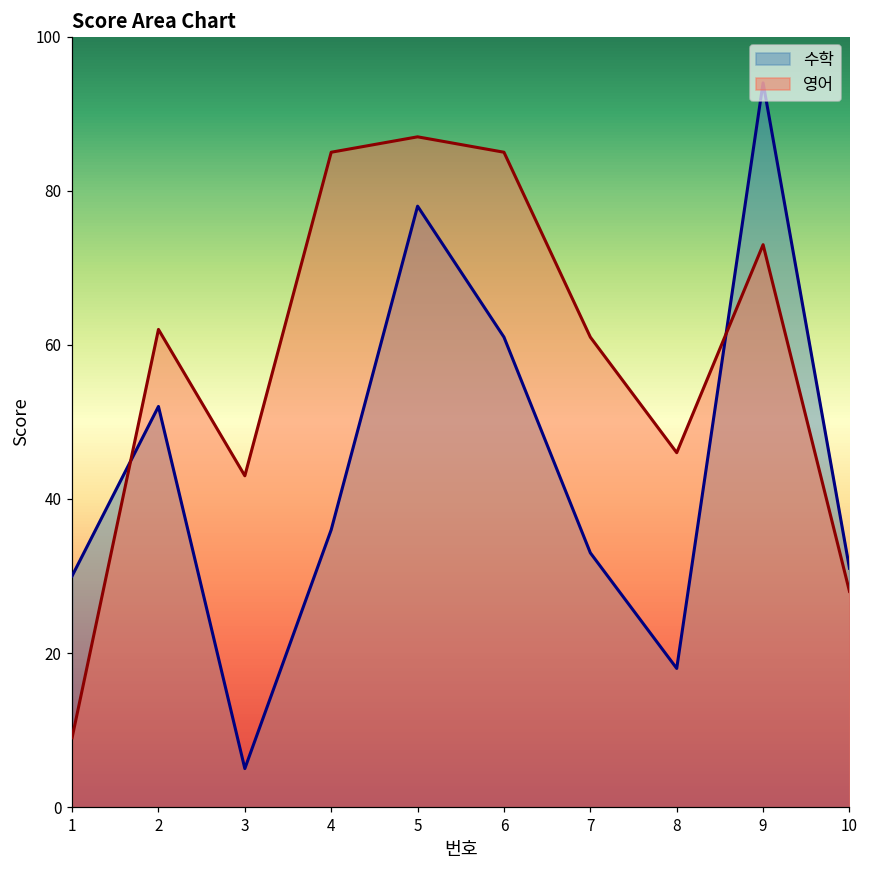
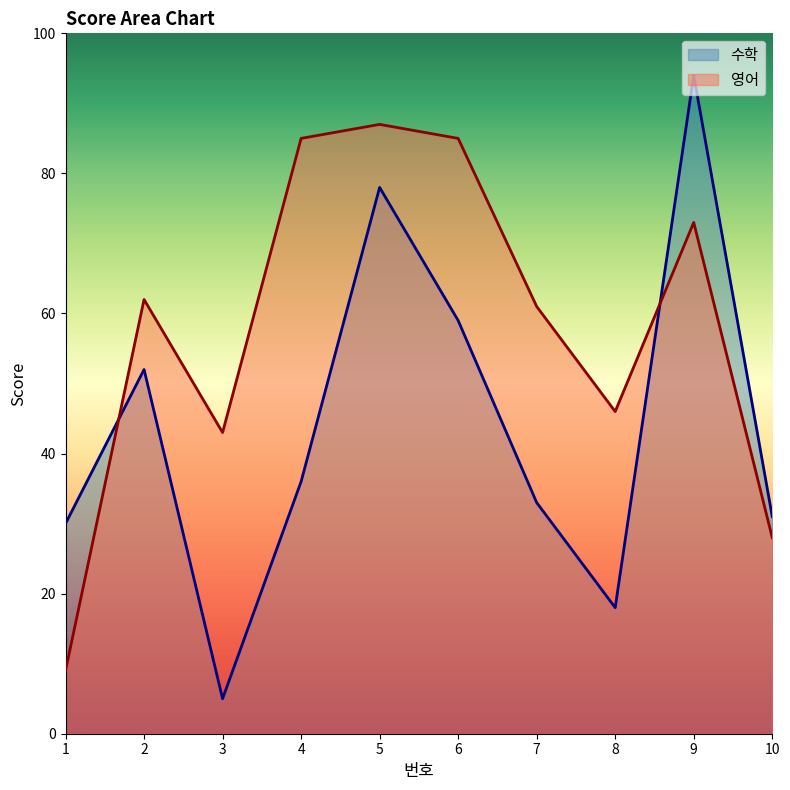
수학, 6: 61 -> 59
